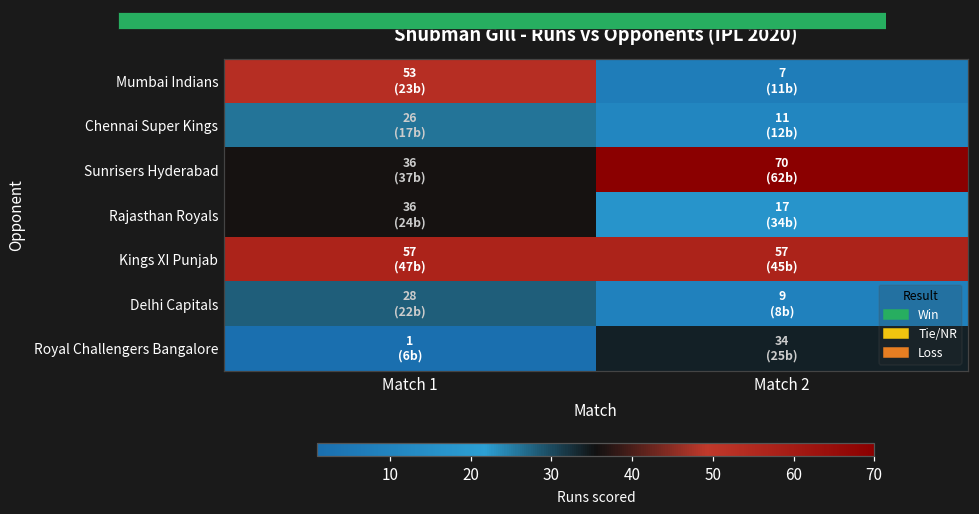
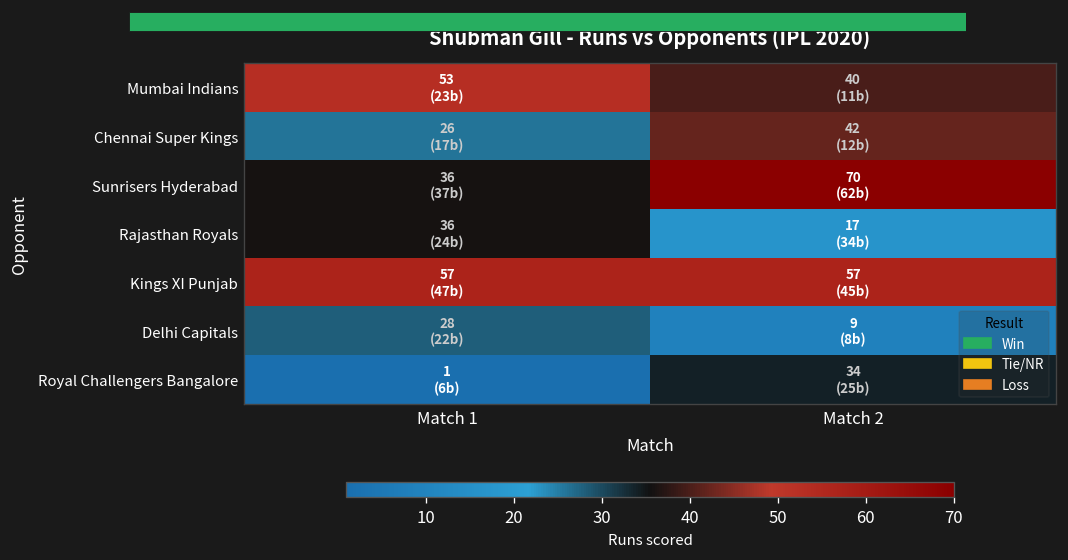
Shubman Gill - Runs vs Opponents (IPL 2020), Mumbai Indians, Match 2: 7 -> 40
Shubman Gill - Runs vs Opponents (IPL 2020), Chennai Super Kings, Match 2: 11 -> 42
